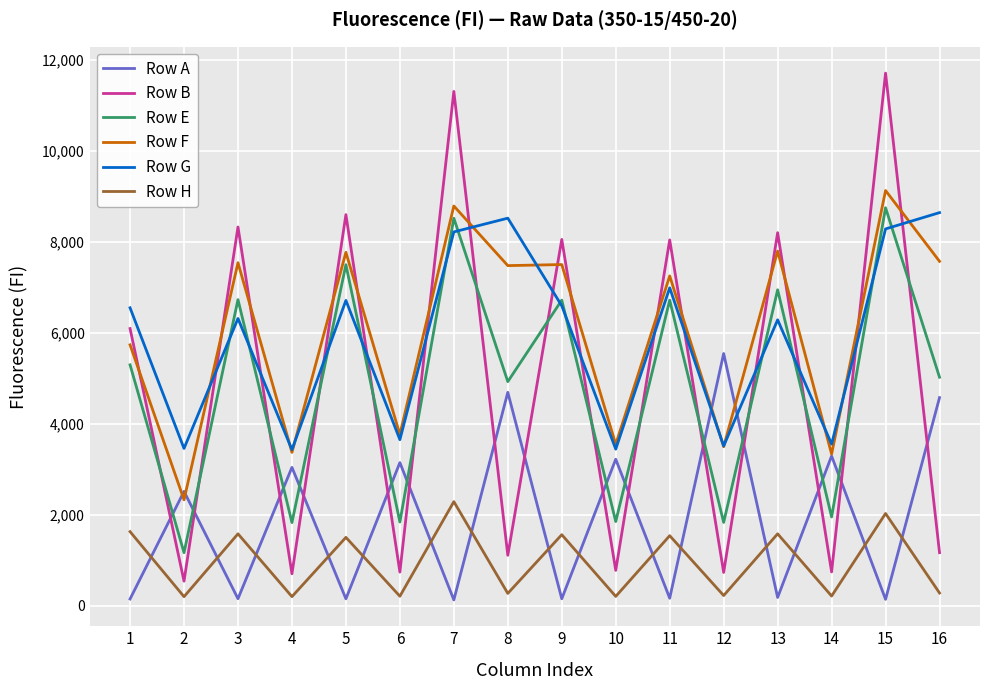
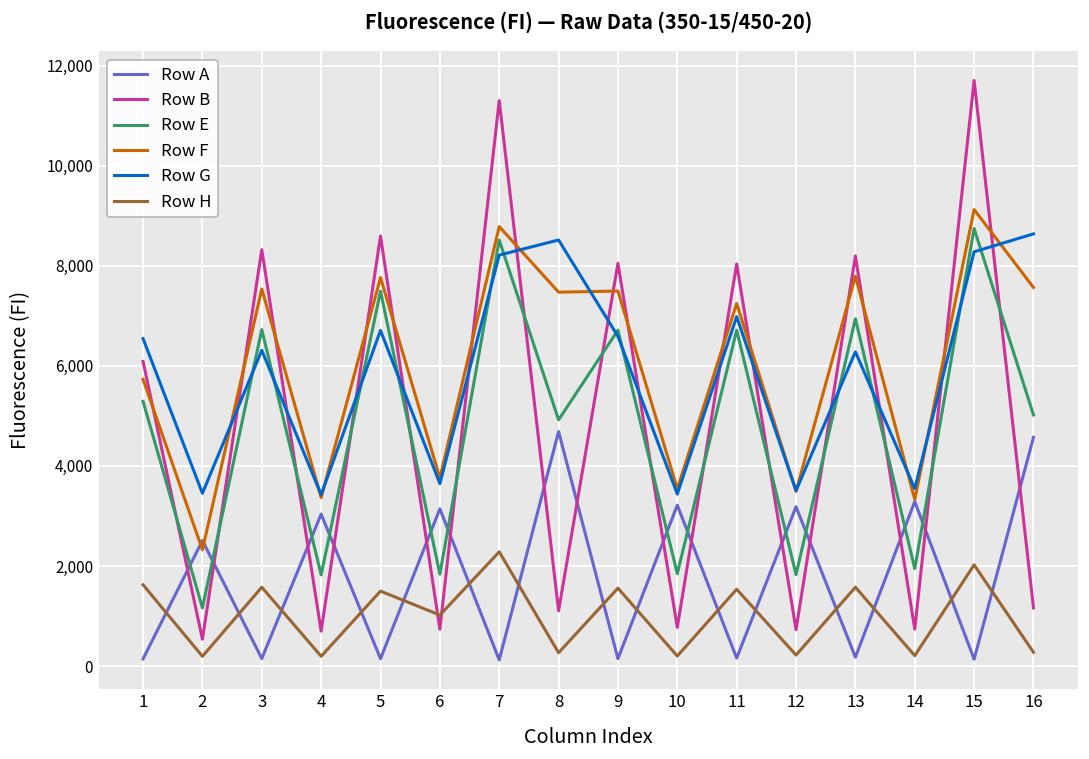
Row H, 6: 200 -> 1,000
Row A, 12: 5,500 -> 3,200
